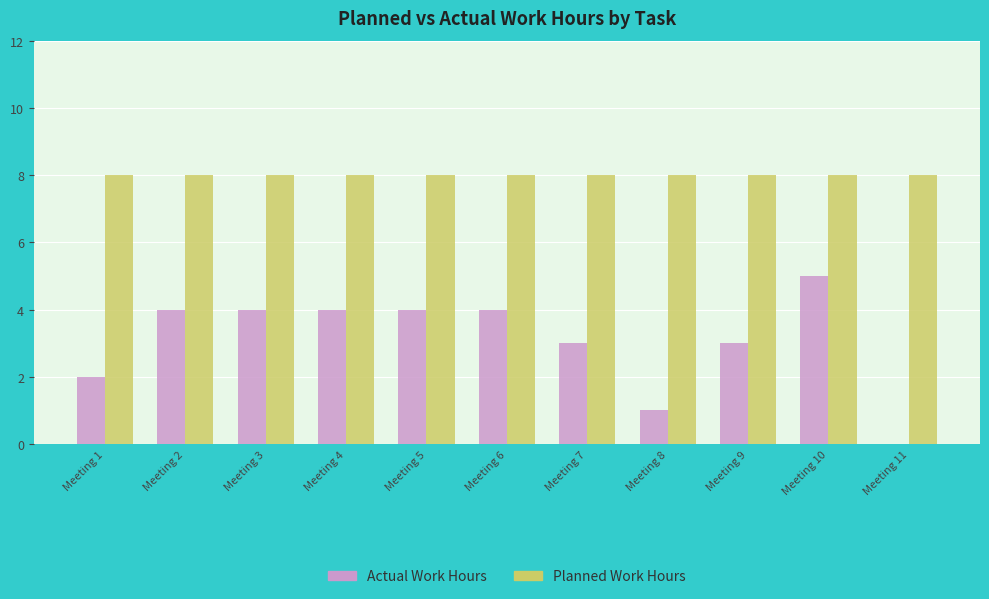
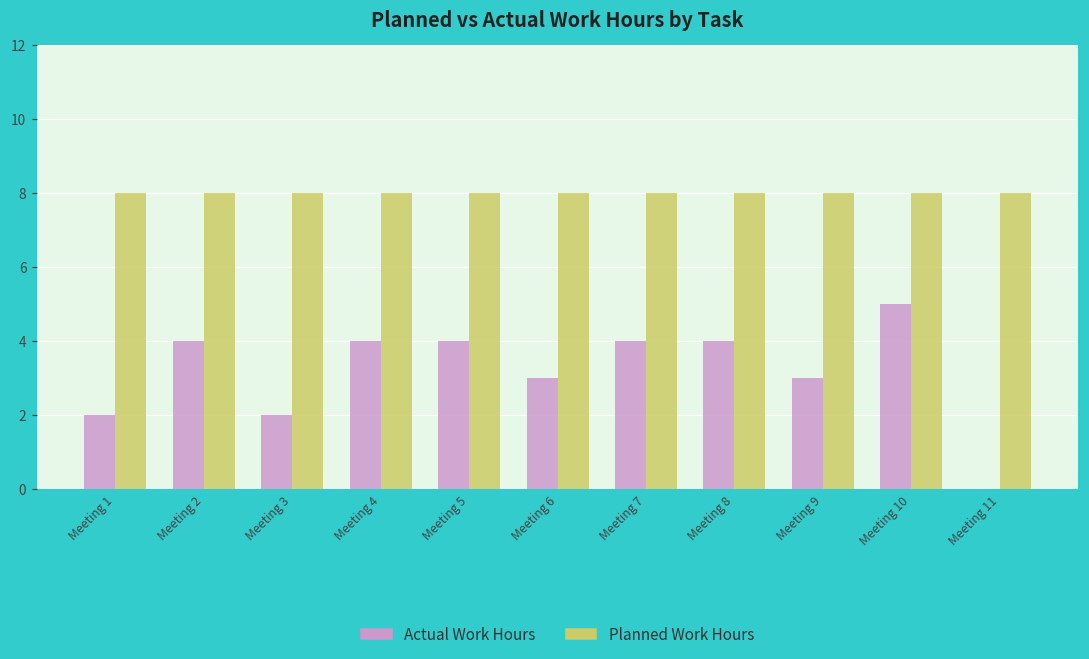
Actual Work Hours, Meeting 3: 4 -> 2
Actual Work Hours, Meeting 6: 4 -> 3
Actual Work Hours, Meeting 7: 3 -> 4
Actual Work Hours, Meeting 8: 1 -> 4
